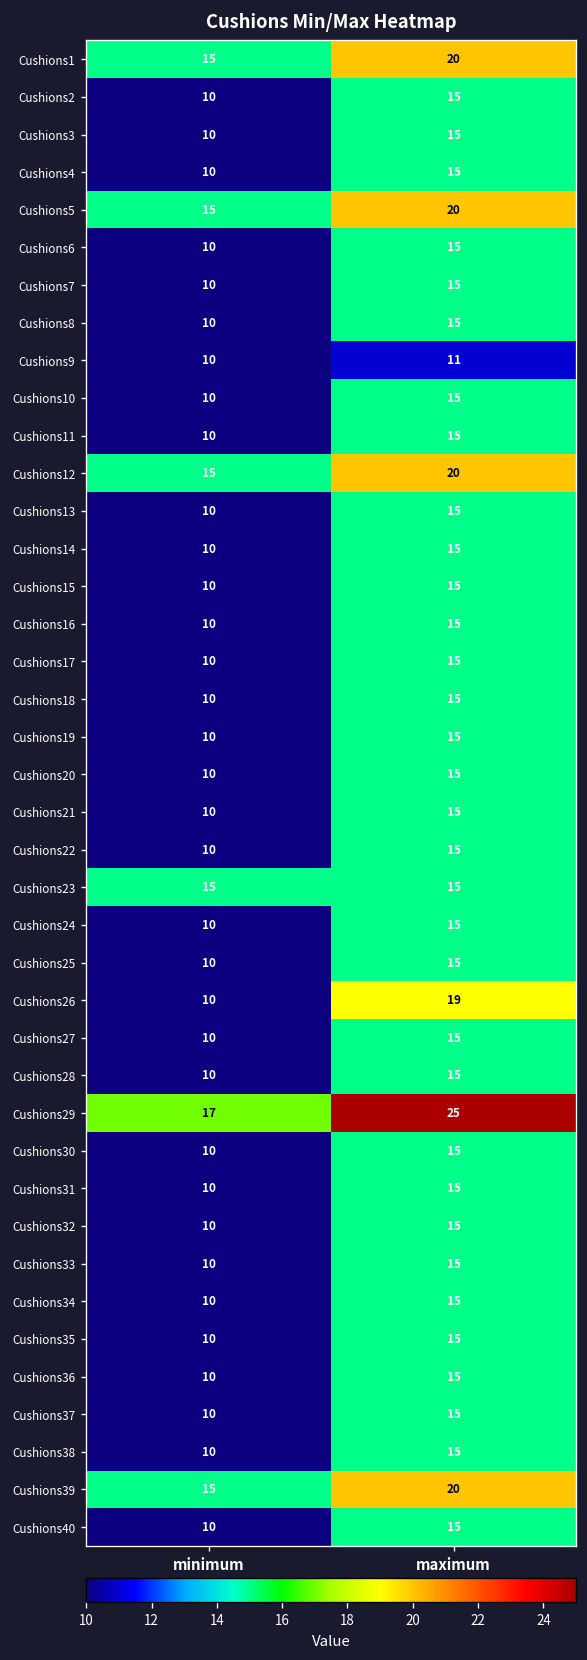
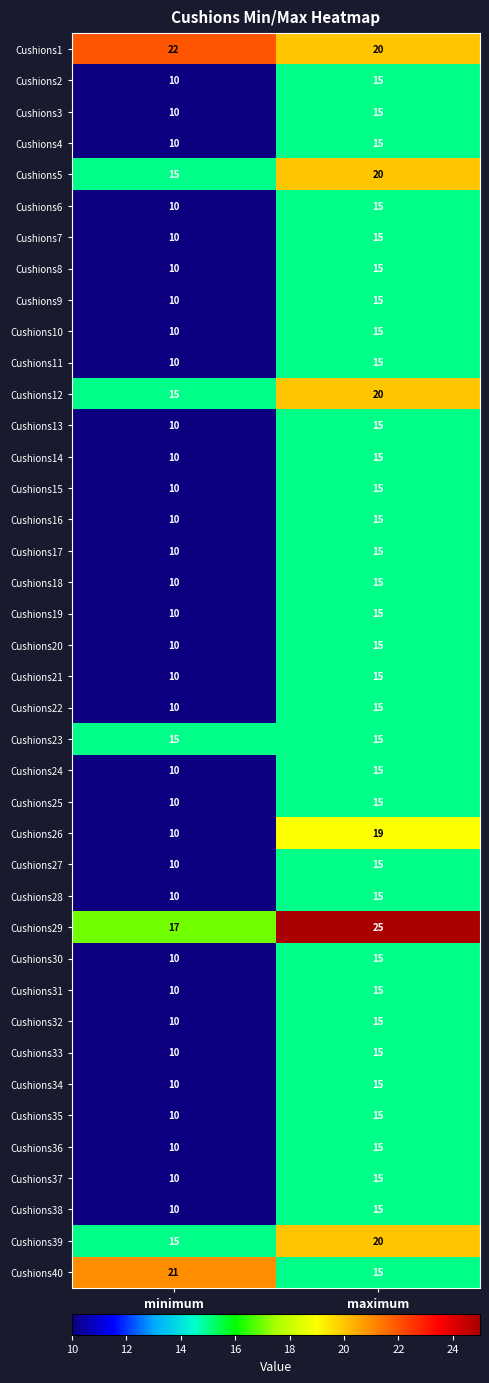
Cushions1, minimum: 15 -> 22
Cushions9, maximum: 11 -> 15
Cushions40, minimum: 10 -> 21
